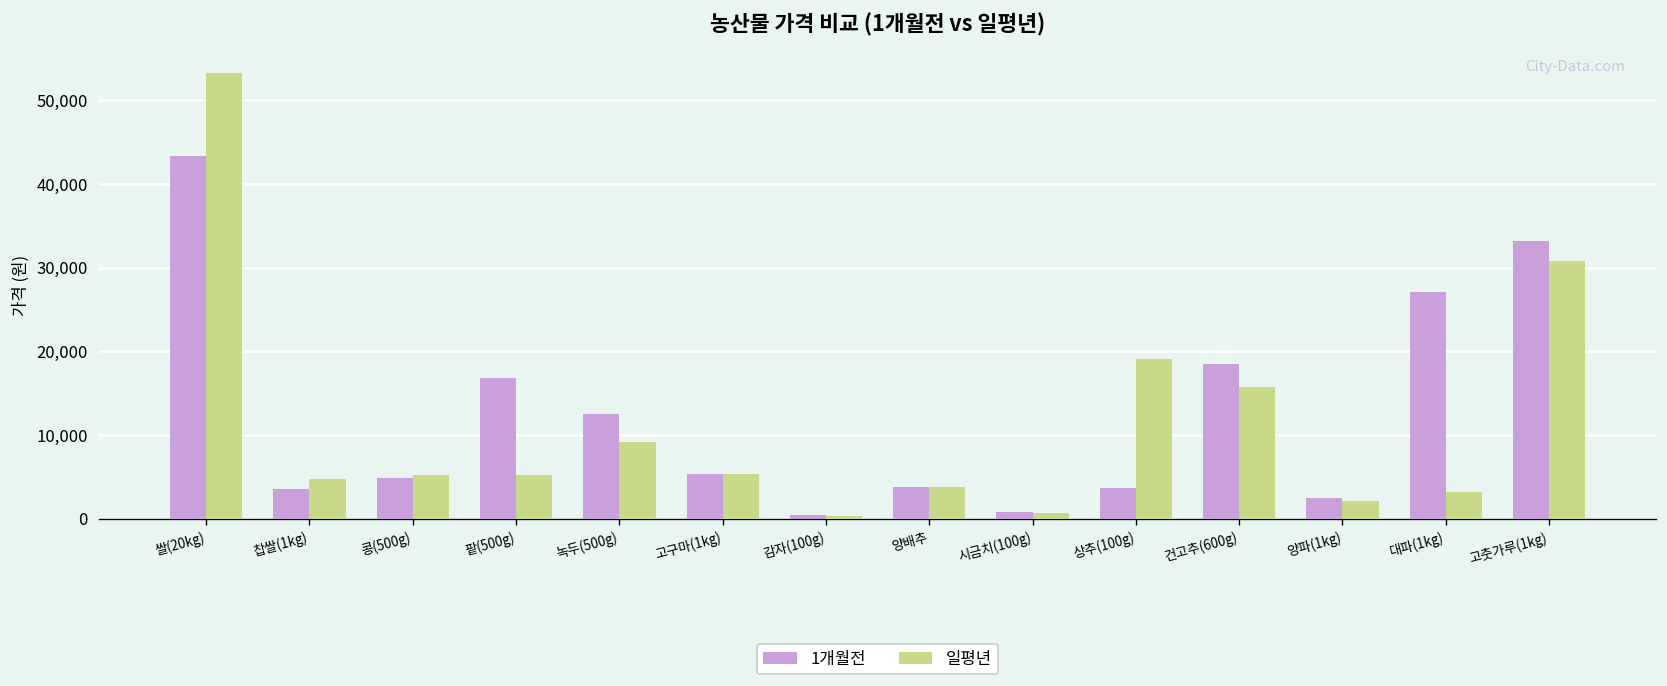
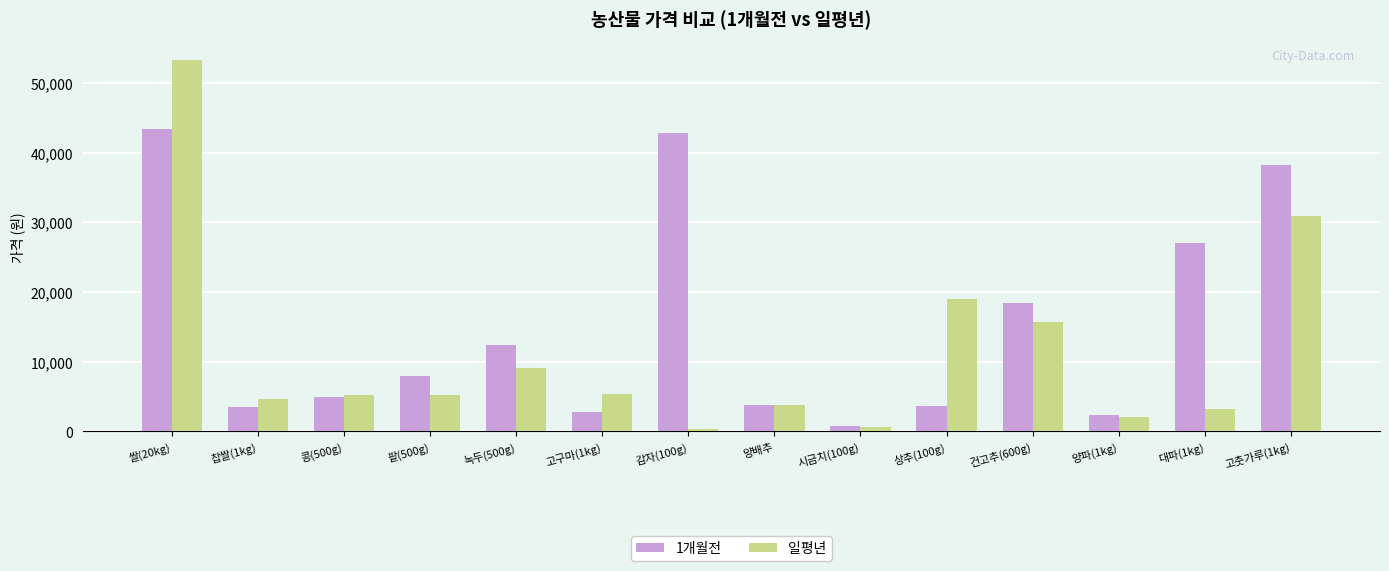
1개월전, 팥(500g): 17,000 -> 8,000
1개월전, 고구마(1kg): 5,000 -> 3,000
1개월전, 감자(100g): 0 -> 43,000
1개월전, 고춧가루(1kg): 33,000 -> 38,000
